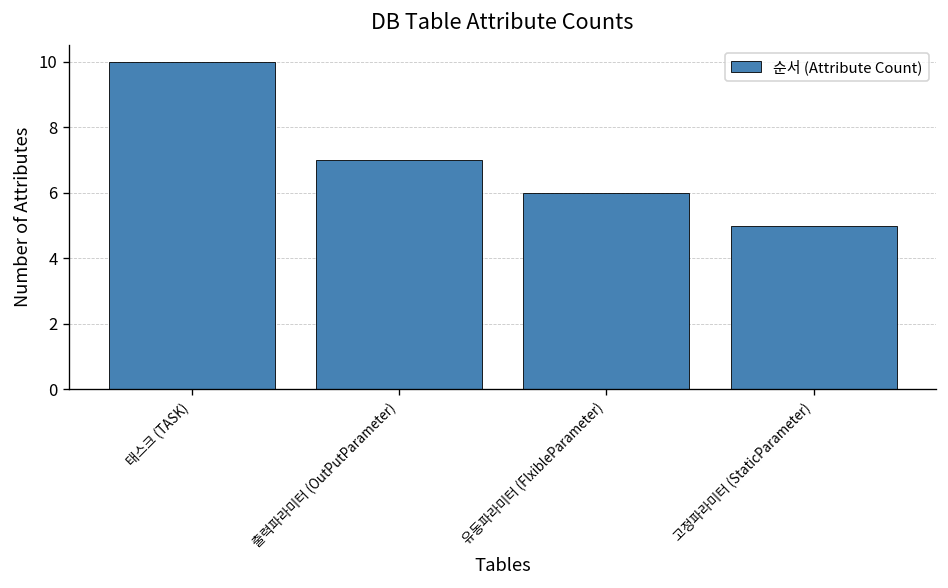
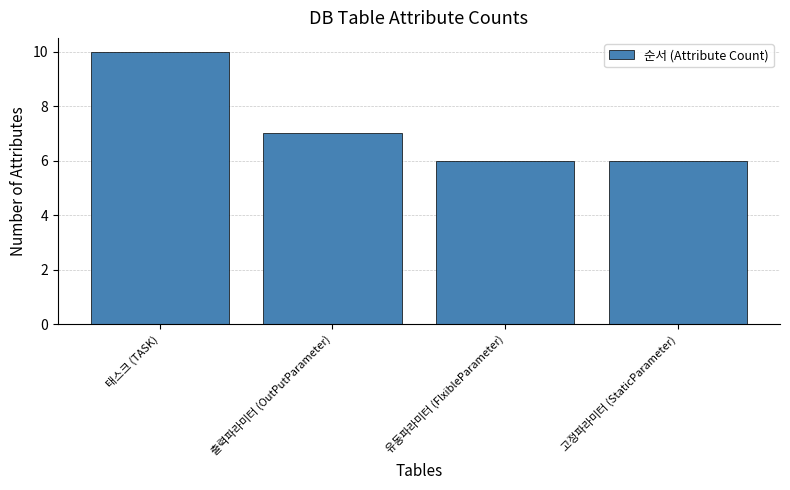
고정파라미터 (StaticParameter): 5 -> 6
